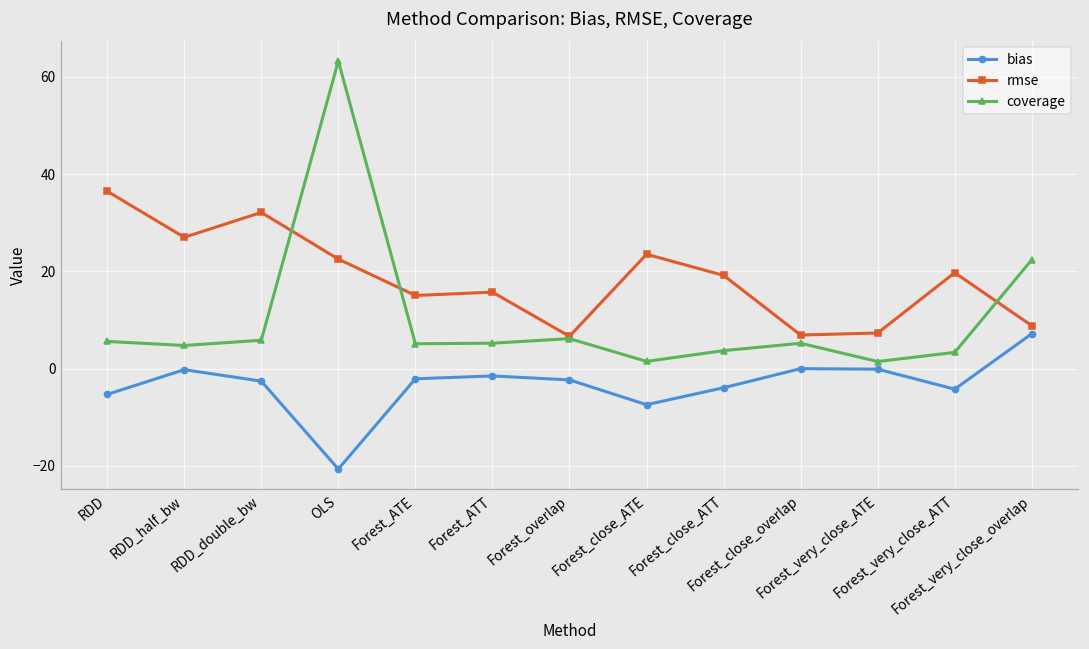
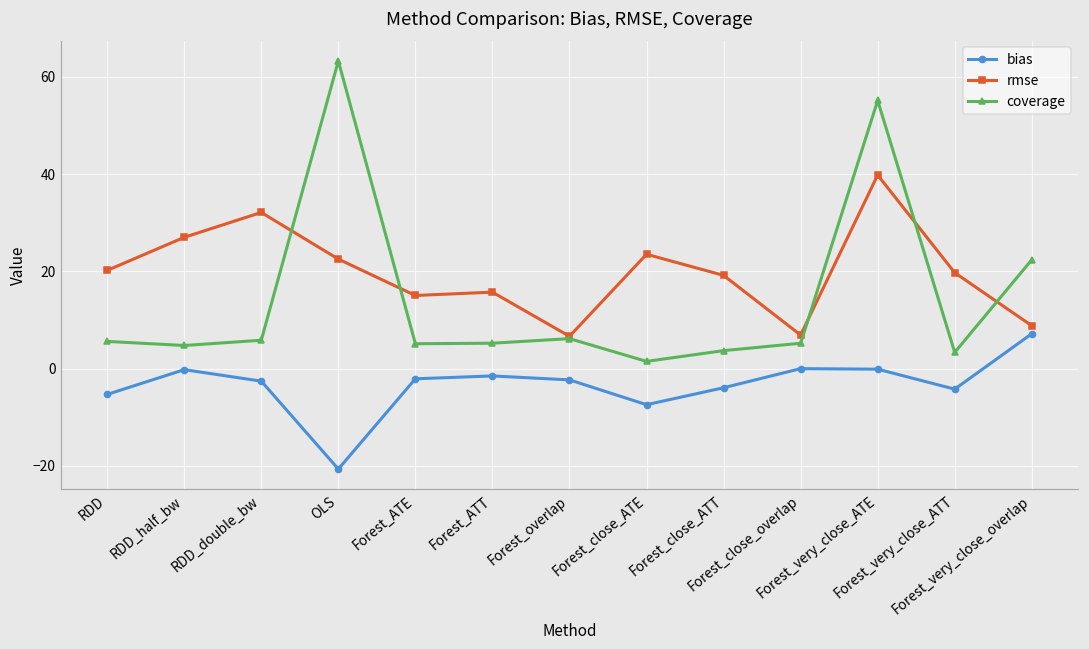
rmse, RDD: 36 -> 20
rmse, Forest_very_close_ATE: 7 -> 40
coverage, Forest_very_close_ATE: 1 -> 55
